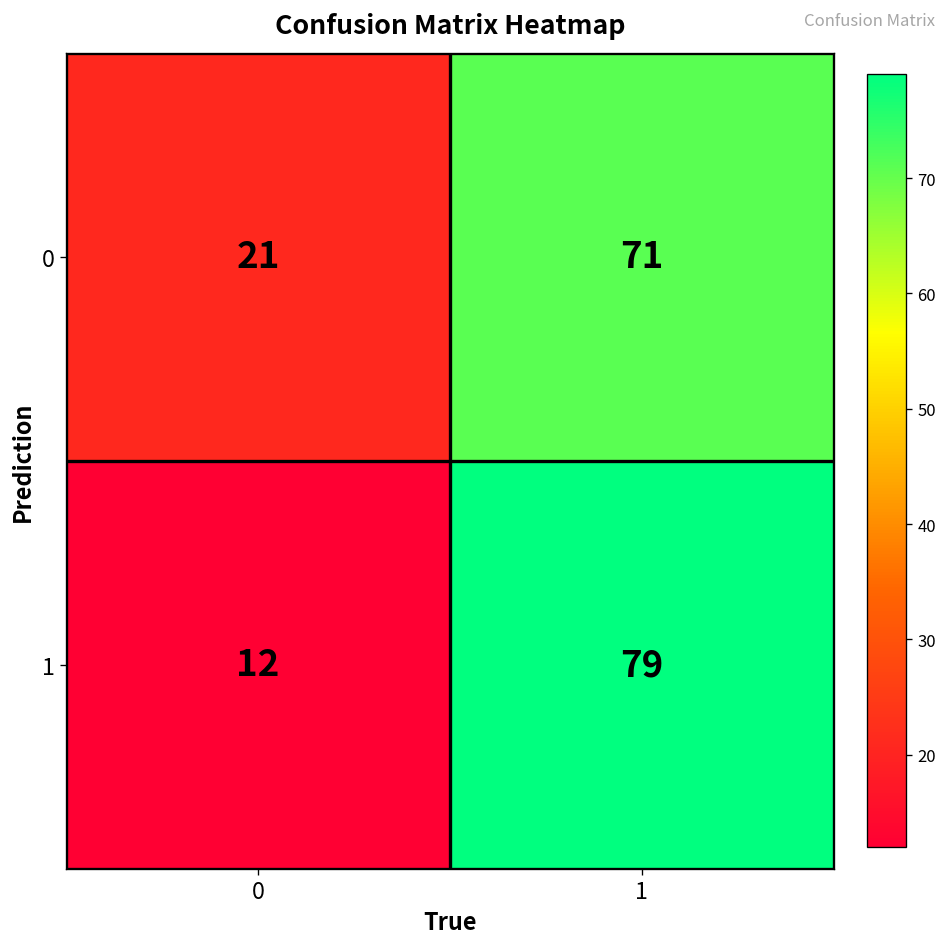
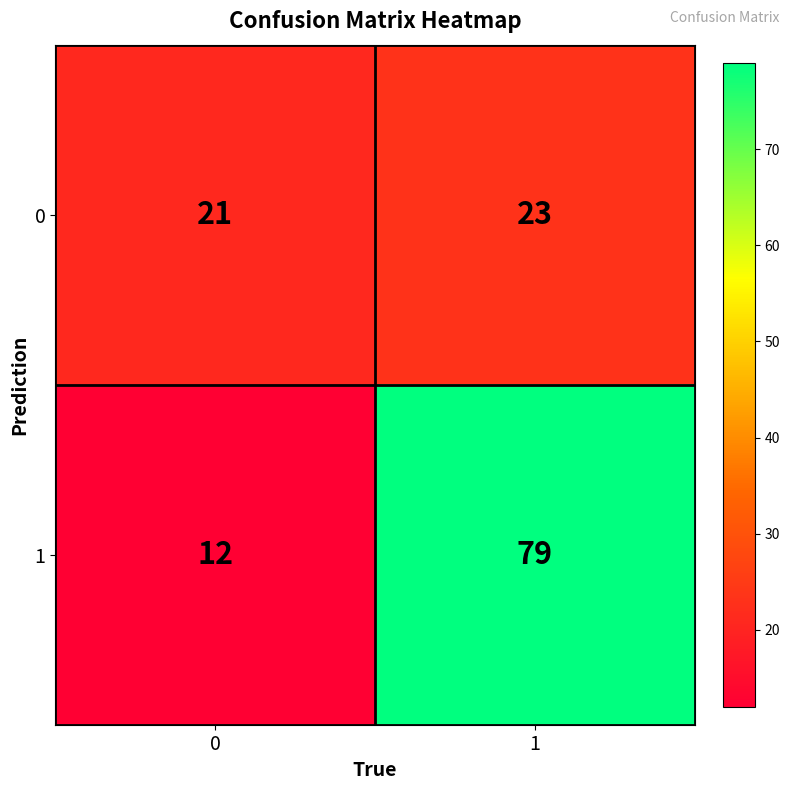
0, 1: 71 -> 23
